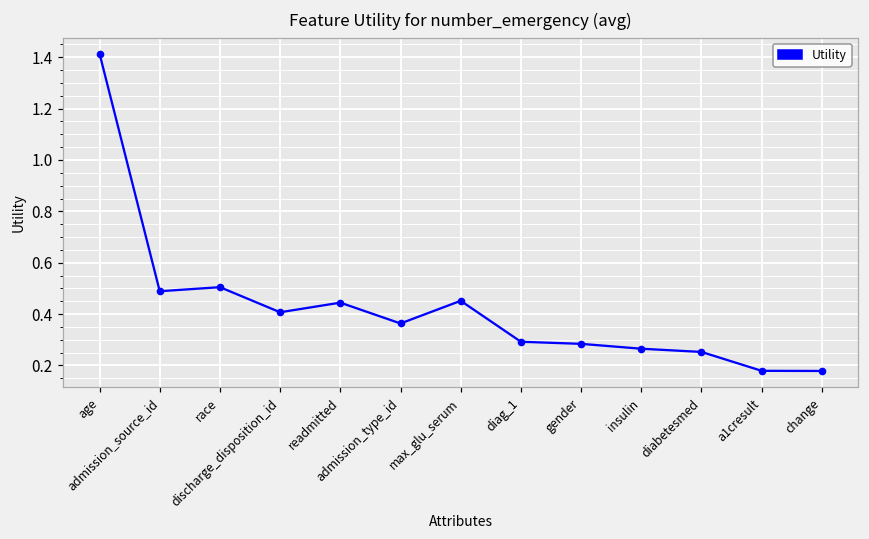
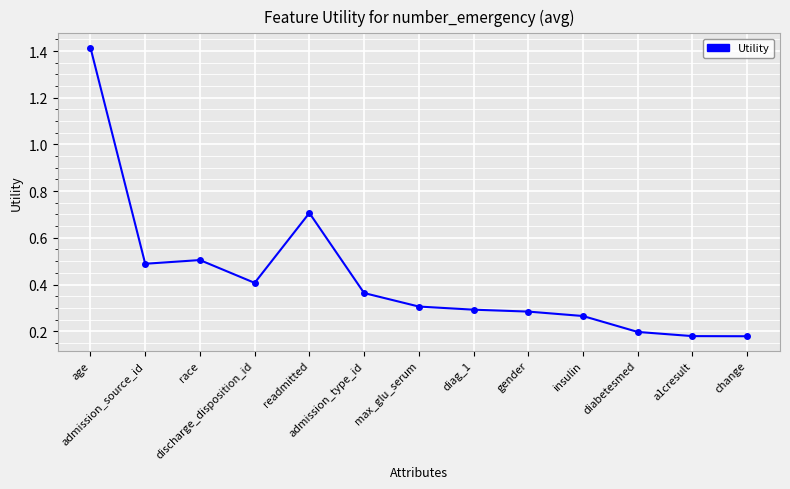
readmitted: 0.44 -> 0.71
max_glu_serum: 0.45 -> 0.31
diabetesmed: 0.25 -> 0.20
